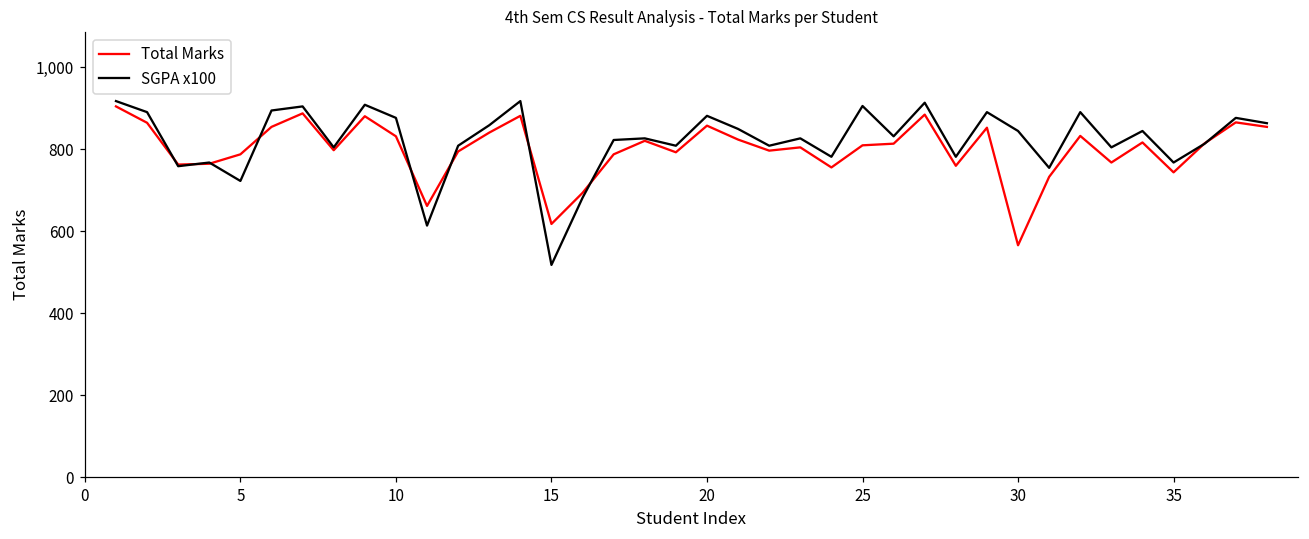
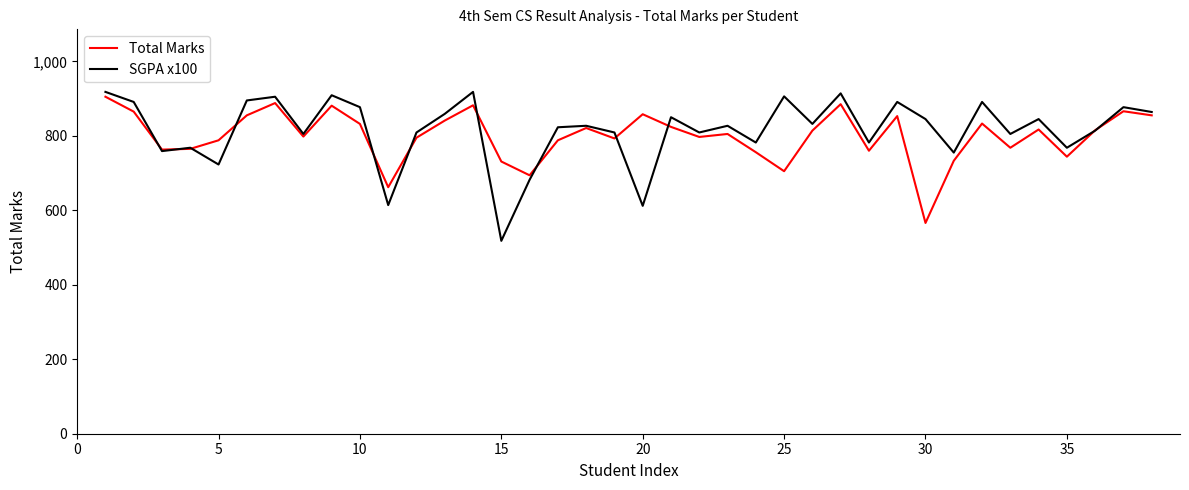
Total Marks, 15: 620 -> 730
SGPA x100, 20: 880 -> 610
Total Marks, 25: 810 -> 710
